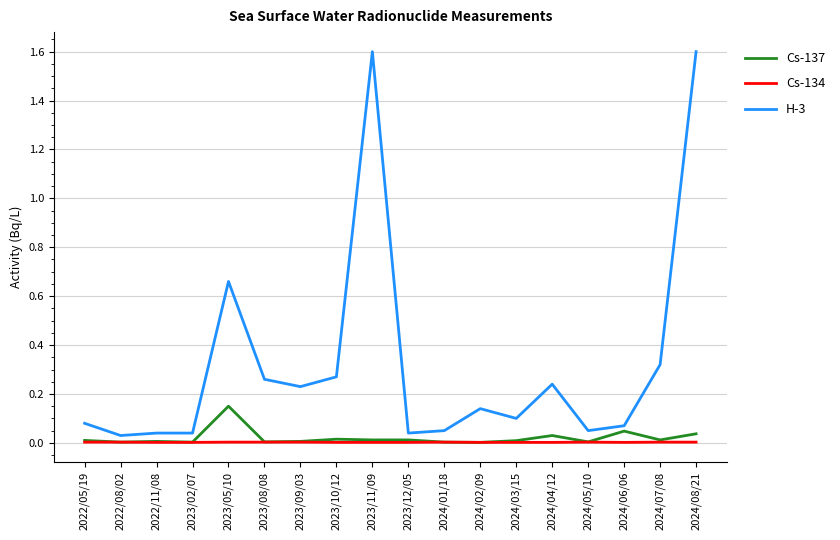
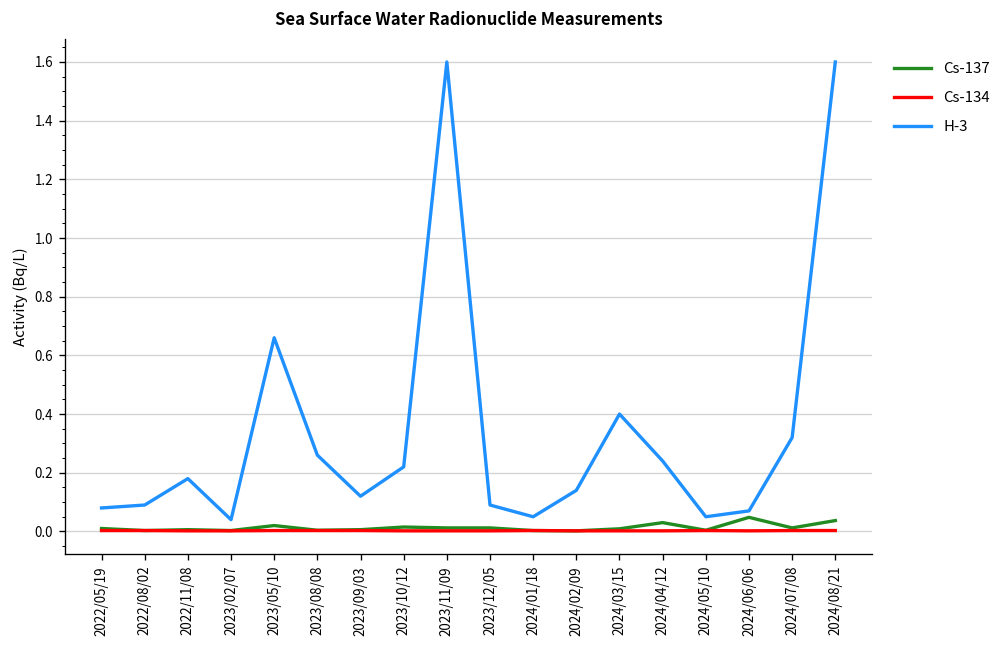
H-3, 2022/08/02: 0.03 -> 0.09
H-3, 2022/11/08: 0.04 -> 0.18
Cs-137, 2023/05/10: 0.15 -> 0.02
H-3, 2023/09/03: 0.23 -> 0.12
H-3, 2023/10/12: 0.27 -> 0.22
H-3, 2023/12/05: 0.04 -> 0.09
H-3, 2024/03/15: 0.1 -> 0.4
